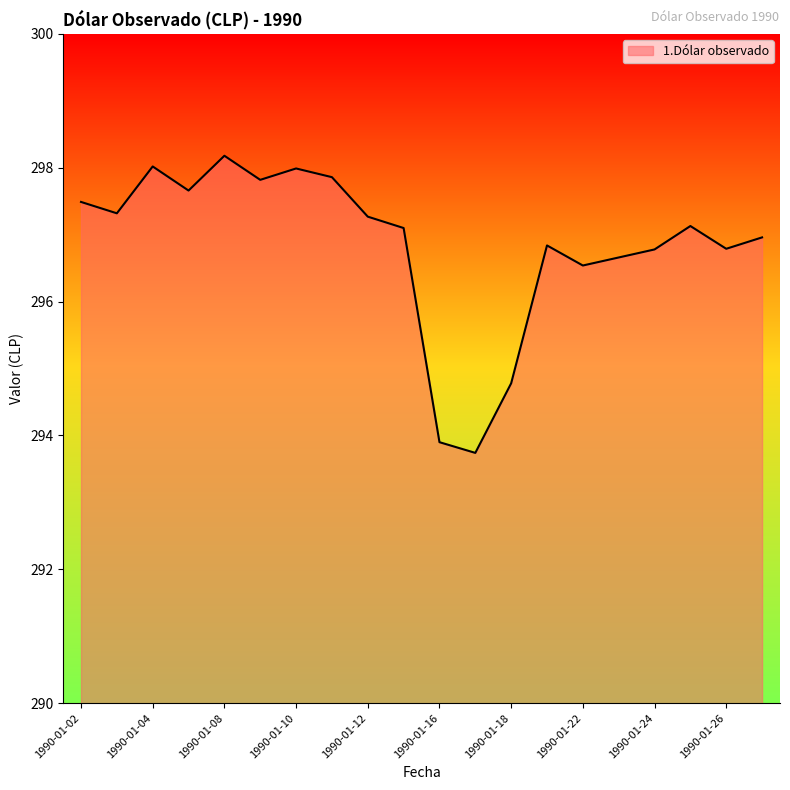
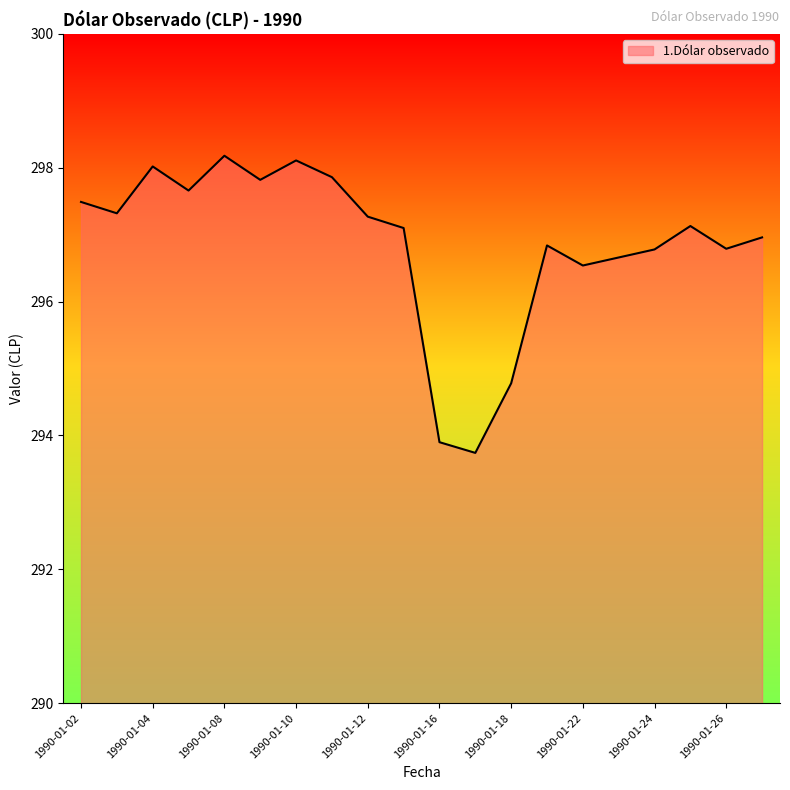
1990-01-10: 298.0 -> 298.1
